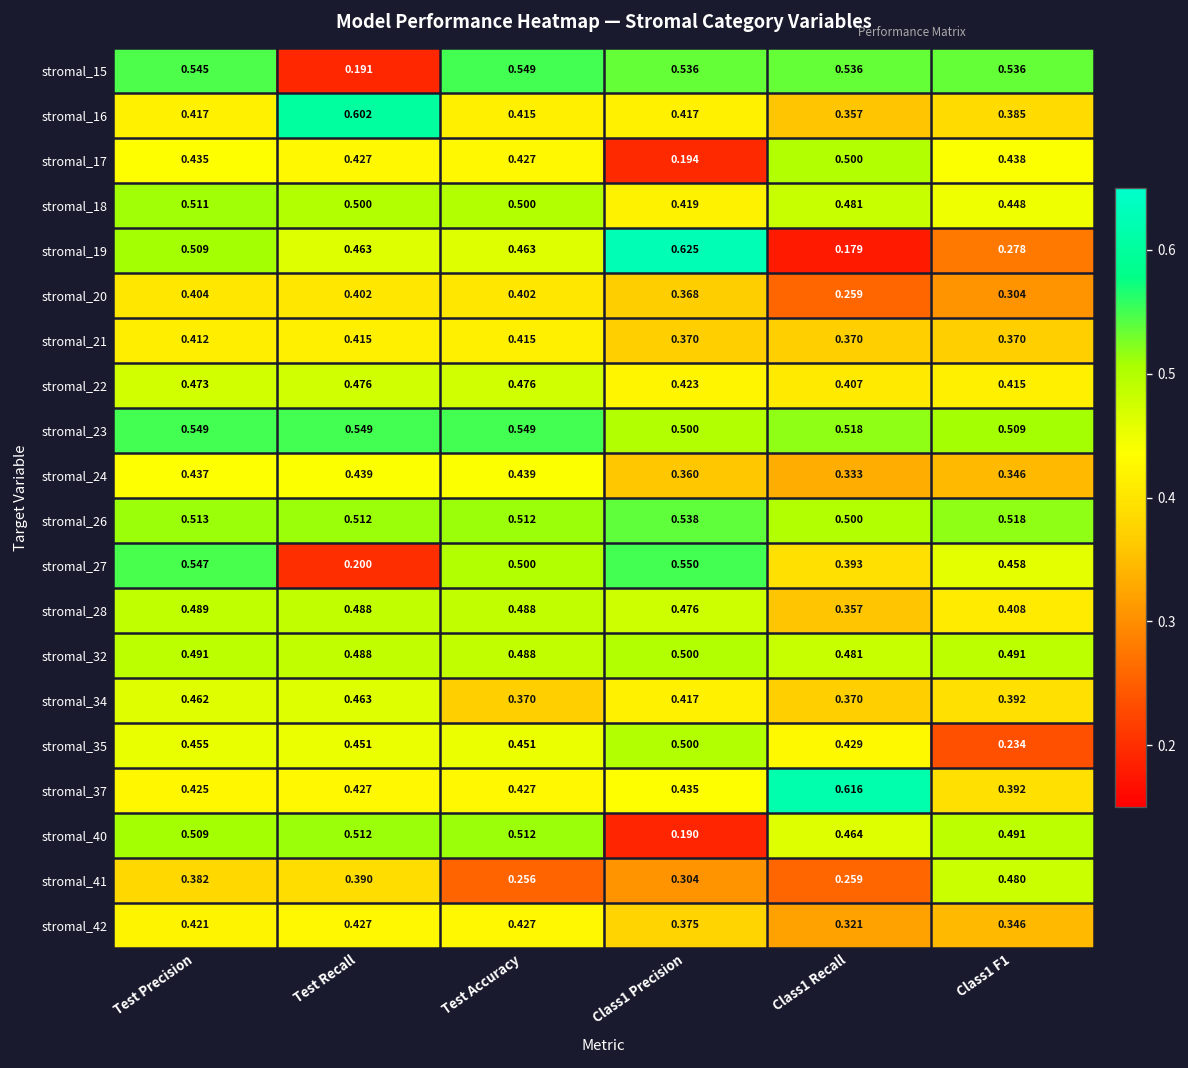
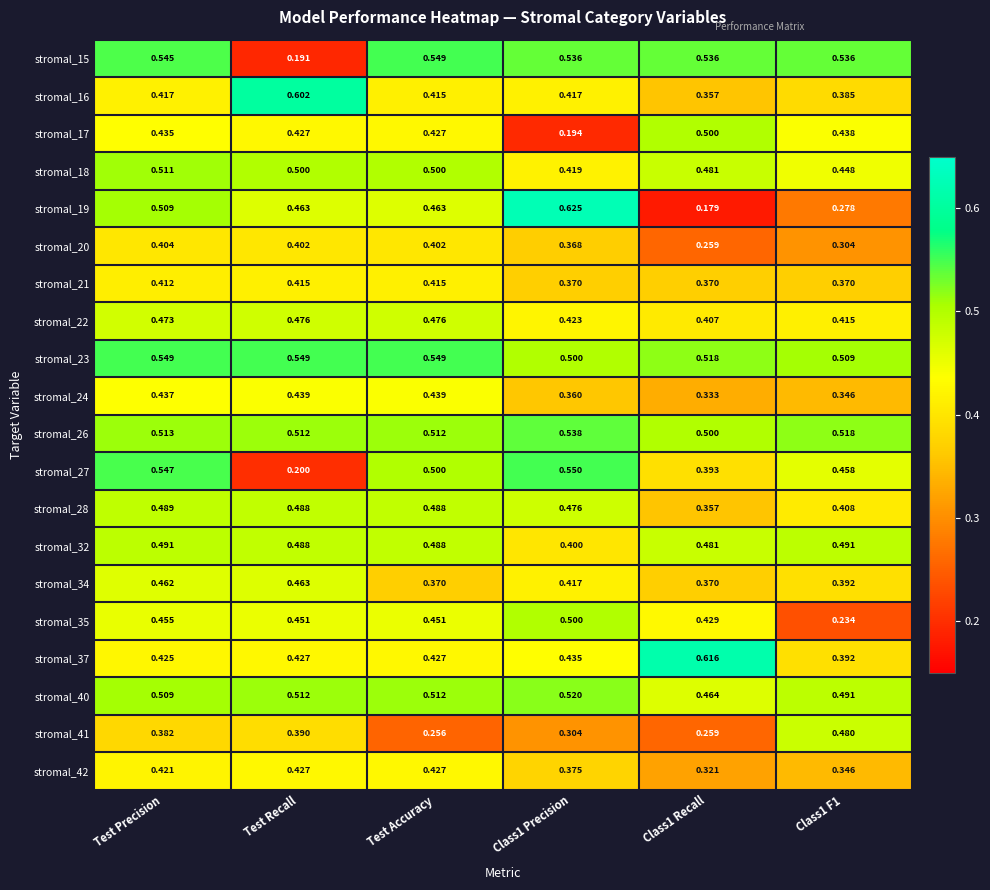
stromal_32, Class1 Precision: 0.500 -> 0.400
stromal_40, Class1 Precision: 0.190 -> 0.520
